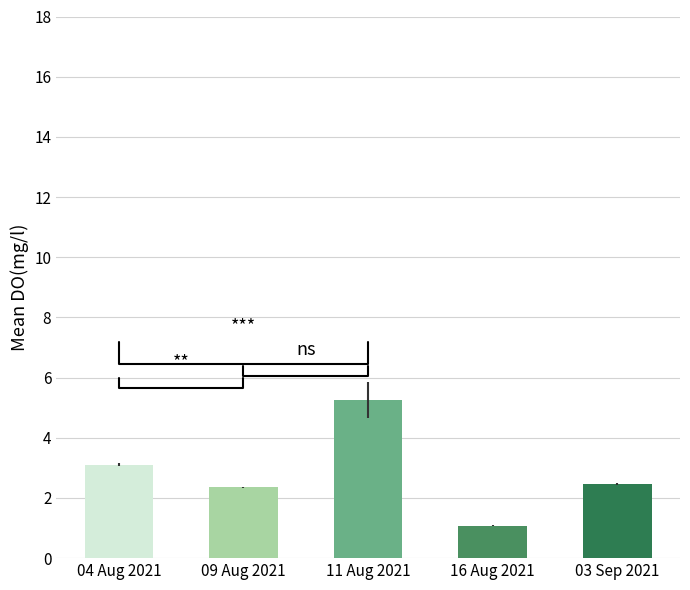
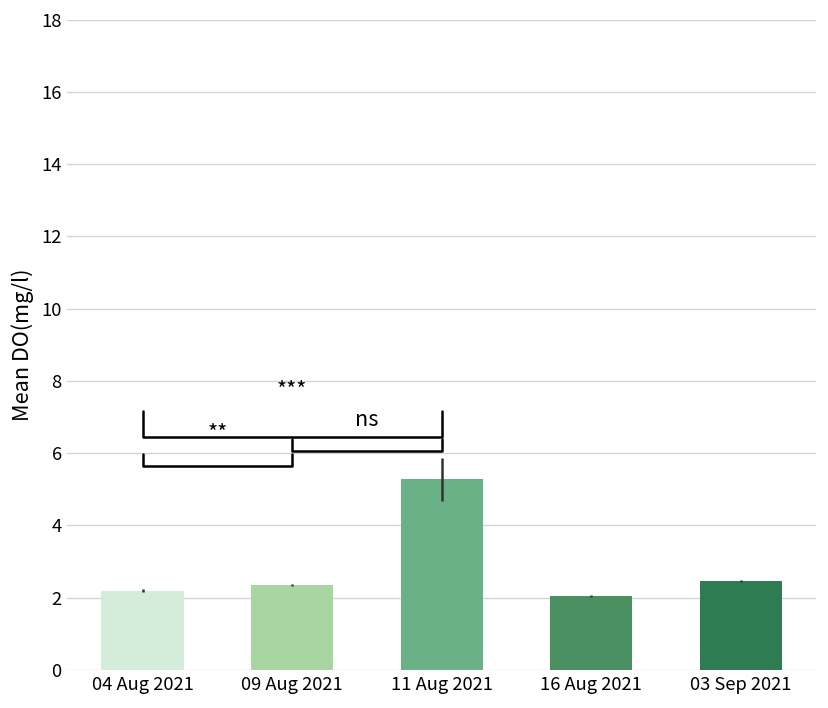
04 Aug 2021: 3.1 -> 2.2
16 Aug 2021: 1.1 -> 2.0
